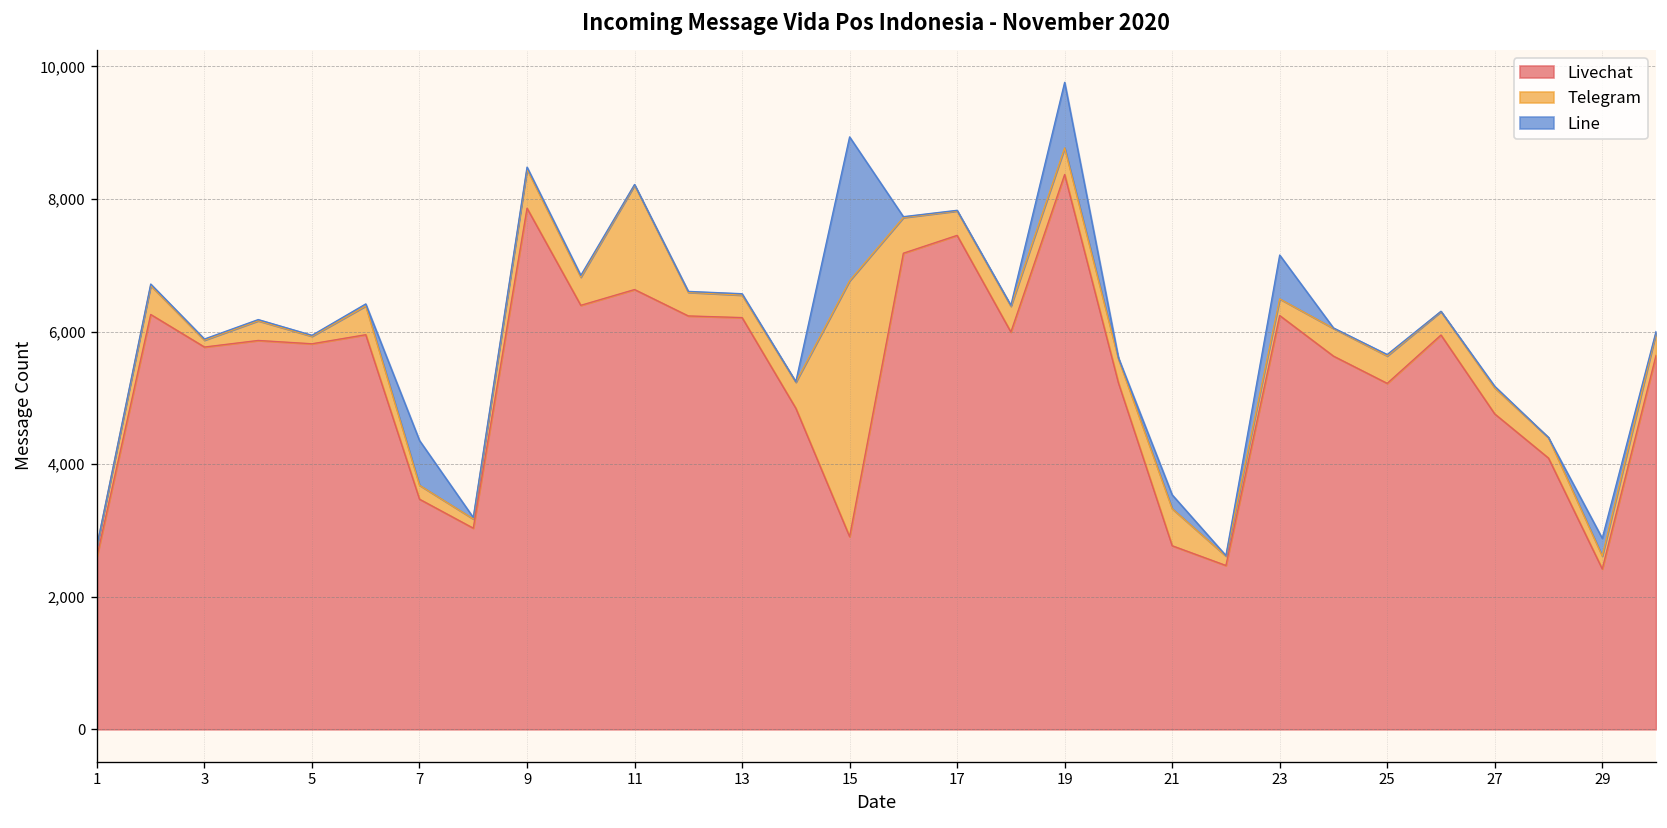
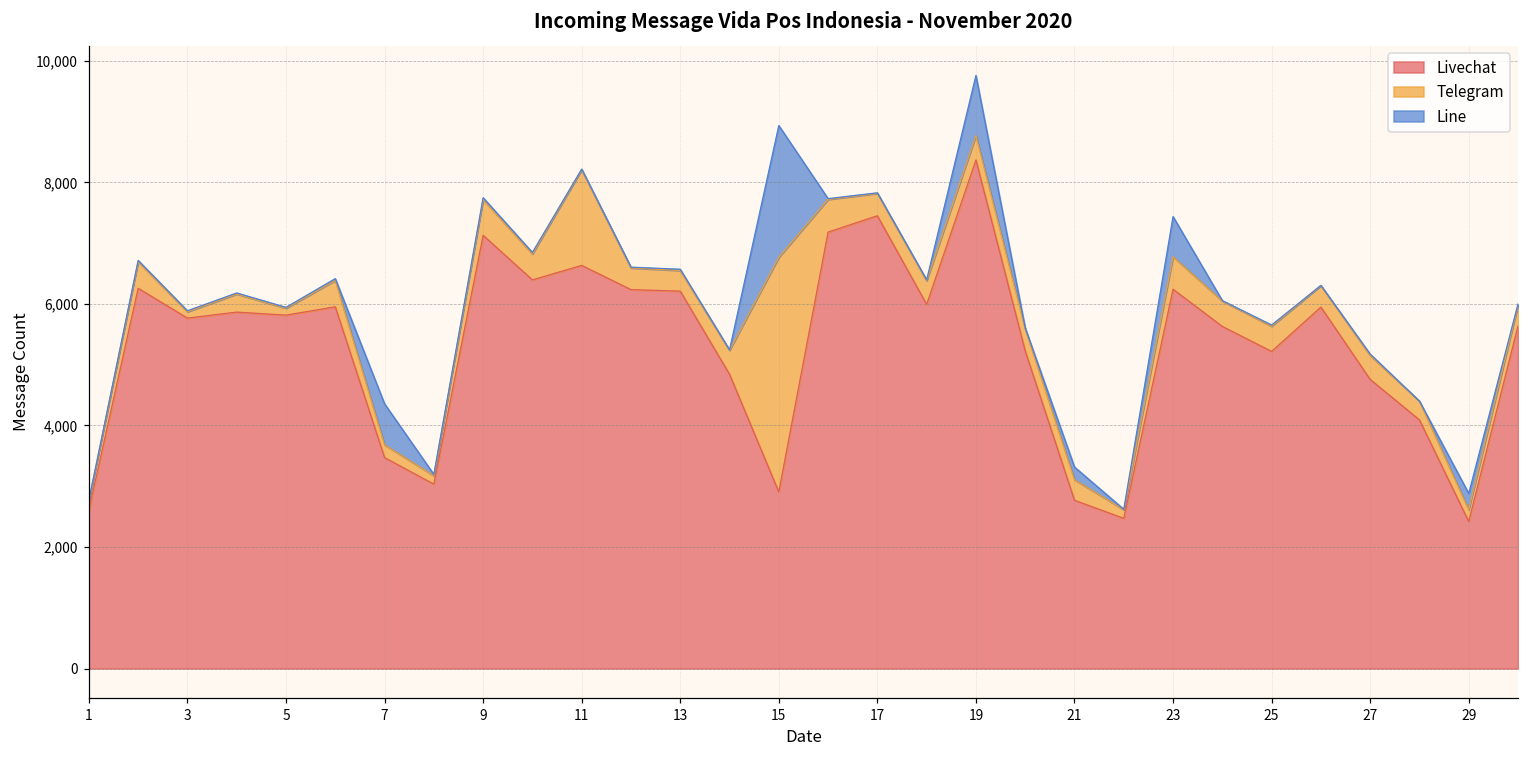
Livechat, 9: 7,900 -> 7,100
Telegram, 21: 600 -> 300
Telegram, 23: 300 -> 500
